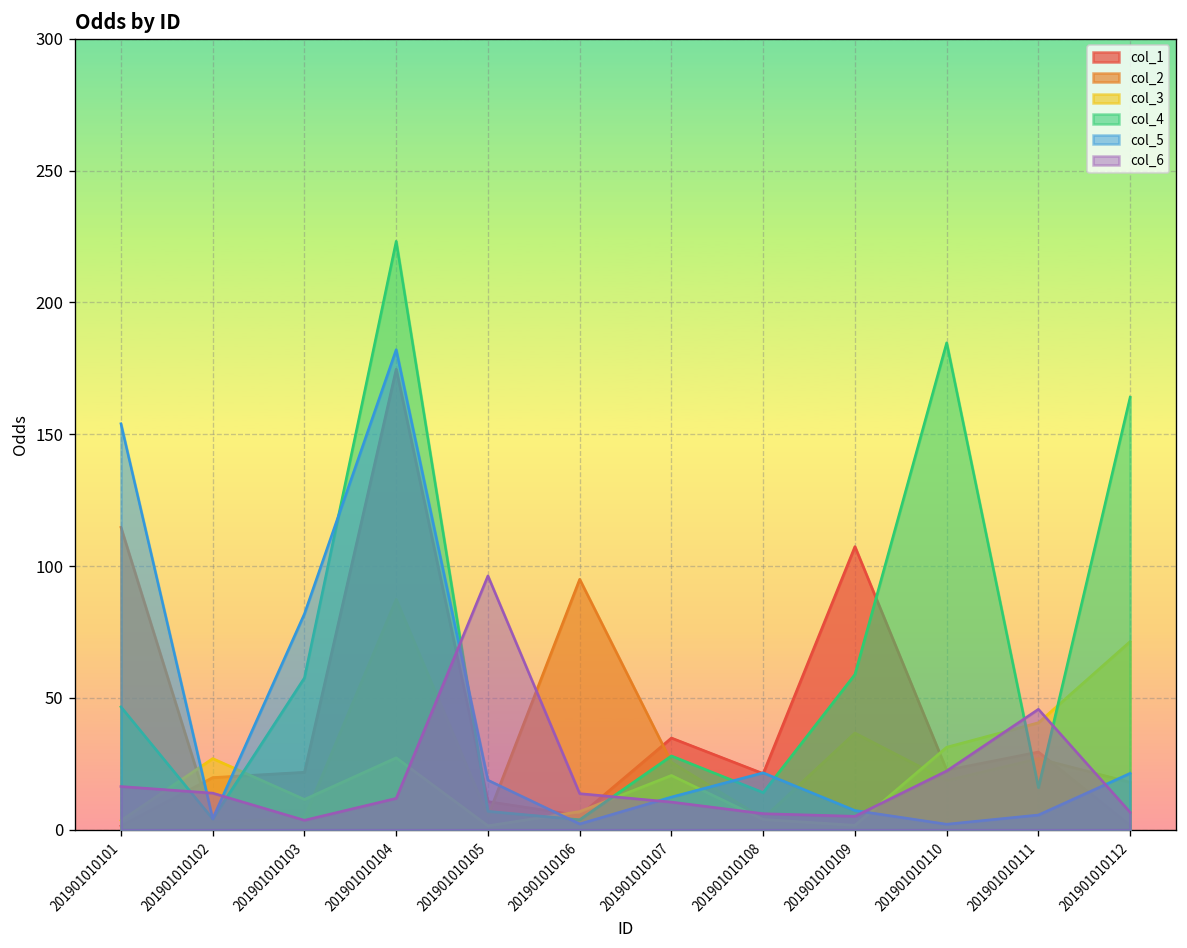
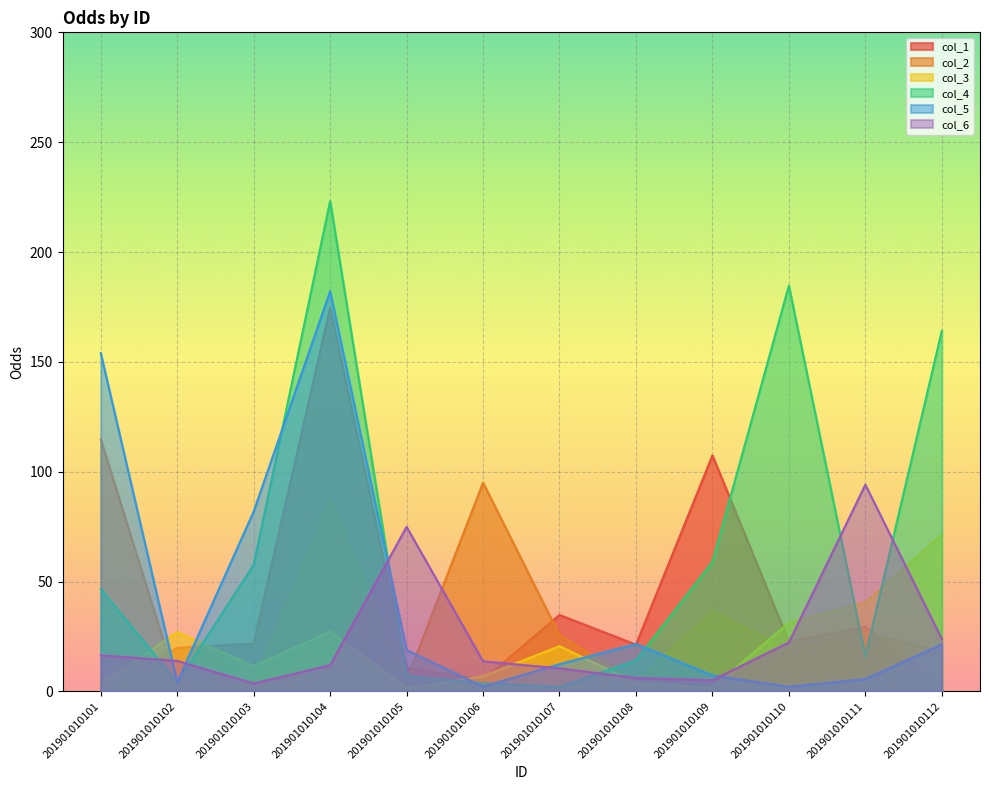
col_6, 201901010105: 96 -> 75
col_4, 201901010107: 28 -> 2
col_6, 201901010111: 46 -> 94
col_6, 201901010112: 7 -> 24
